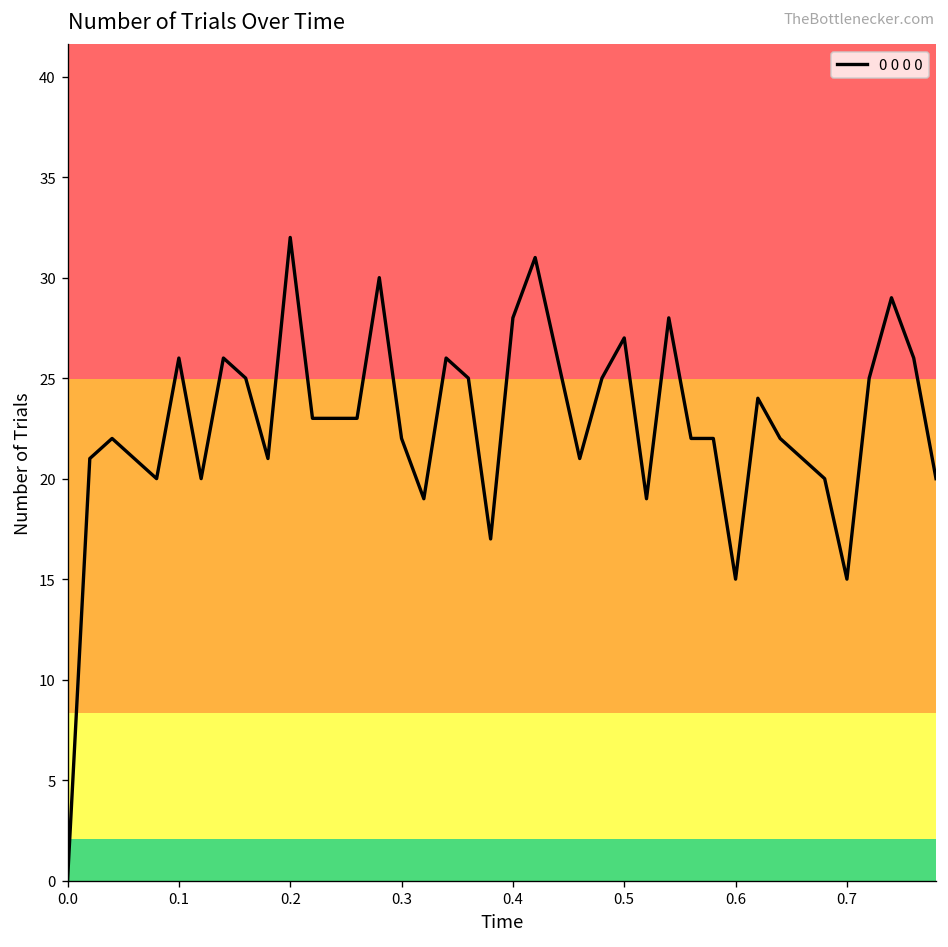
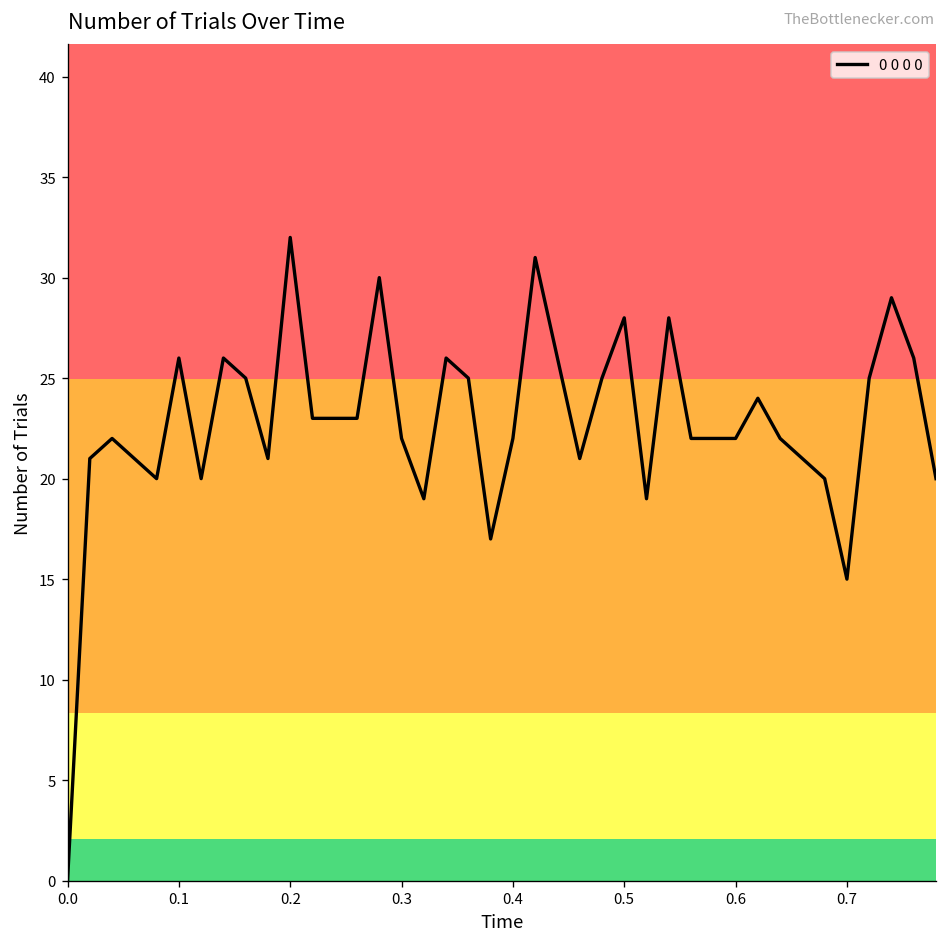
0.4: 28 -> 22
0.5: 27 -> 28
0.6: 15 -> 22
